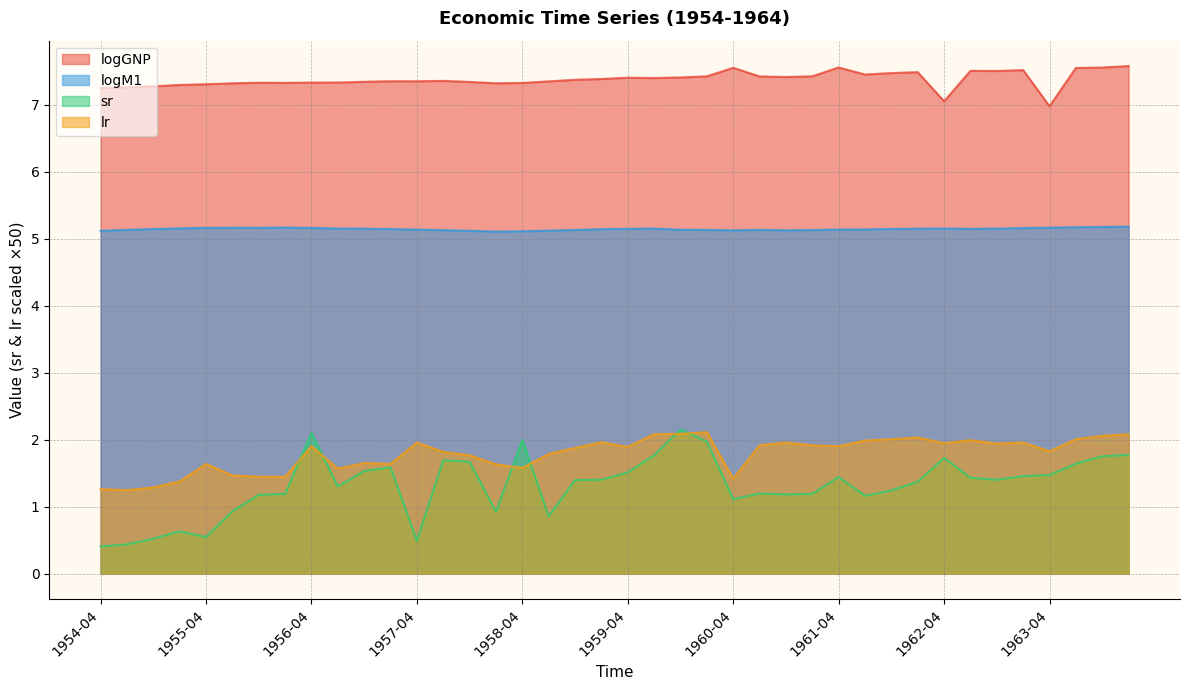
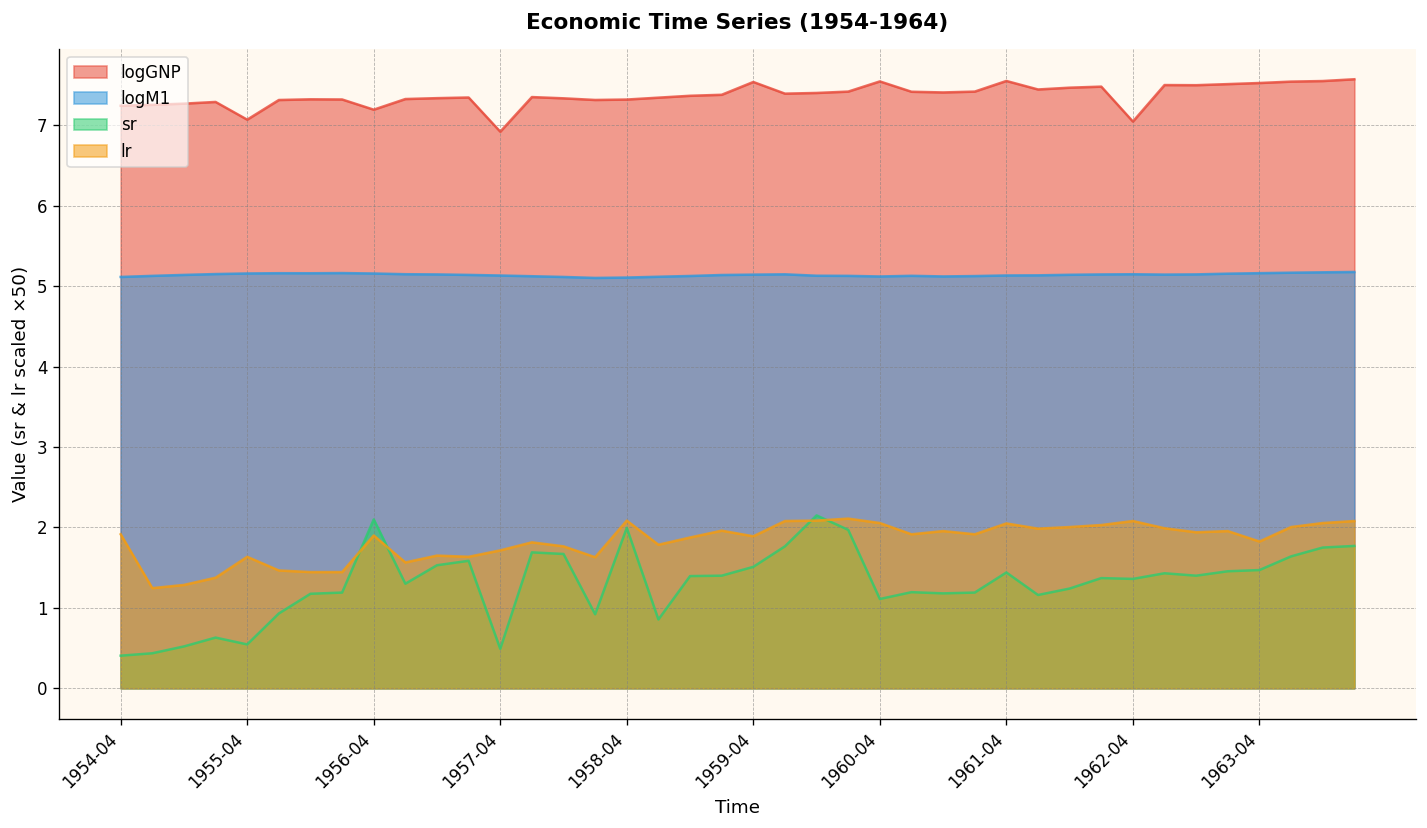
lr, 1954-04: 1.3 -> 1.9
logGNP, 1955-04: 7.3 -> 7.1
logGNP, 1956-04: 7.3 -> 7.2
logGNP, 1957-04: 7.3 -> 6.9
lr, 1957-04: 2.0 -> 1.7
lr, 1958-04: 1.6 -> 2.1
logGNP, 1959-04: 7.4 -> 7.5
lr, 1960-04: 1.4 -> 2.1
lr, 1961-04: 1.9 -> 2.1
sr, 1962-04: 1.7 -> 1.4
lr, 1962-04: 1.9 -> 2.1
logGNP, 1963-04: 7.0 -> 7.5
